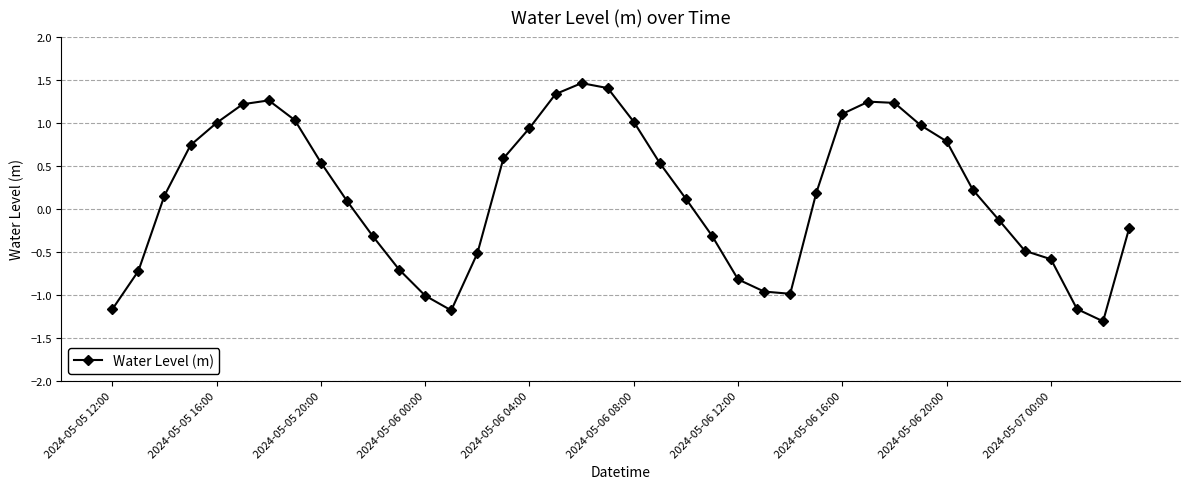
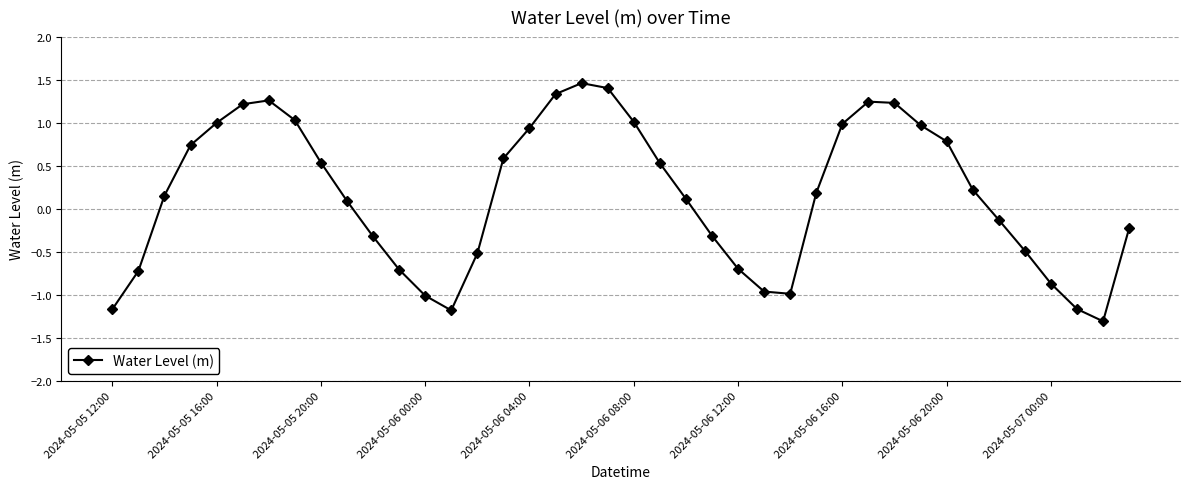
2024-05-06 12:00: -0.8 -> -0.7
2024-05-06 16:00: 1.1 -> 1.0
2024-05-07 00:00: -0.6 -> -0.9
